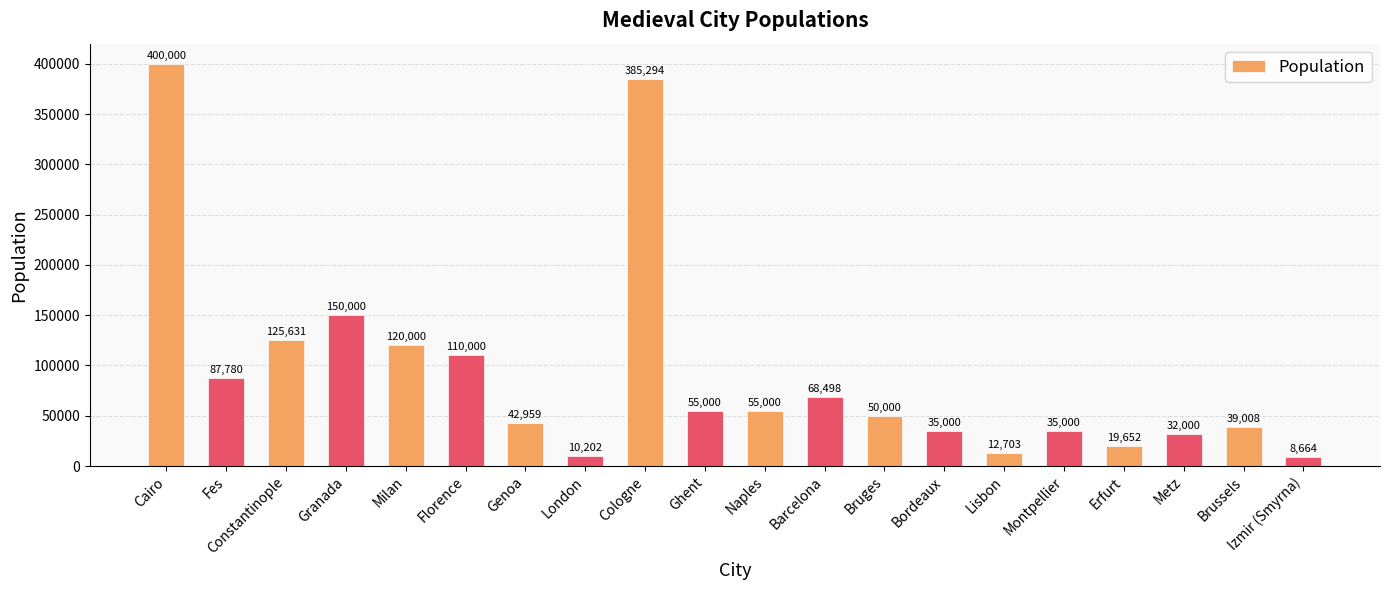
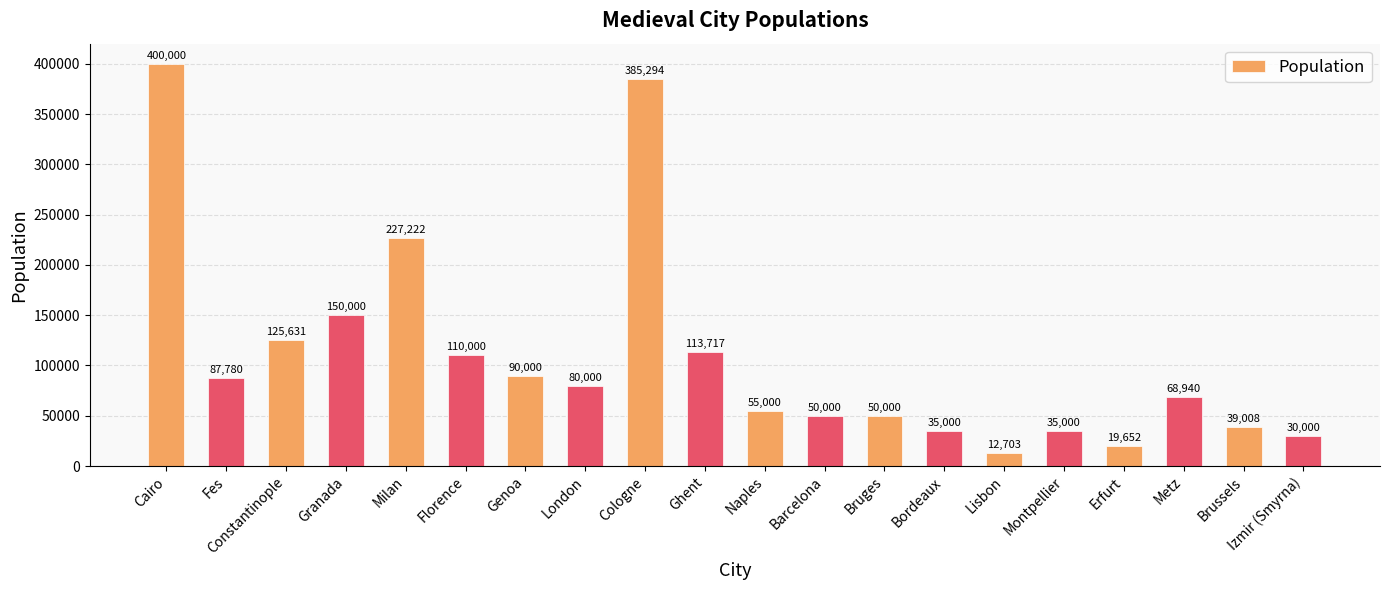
Milan: 120,000 -> 227,222
Genoa: 42,959 -> 90,000
London: 10,202 -> 80,000
Ghent: 55,000 -> 113,717
Barcelona: 68,498 -> 50,000
Metz: 32,000 -> 68,940
Izmir (Smyrna): 8,664 -> 30,000
